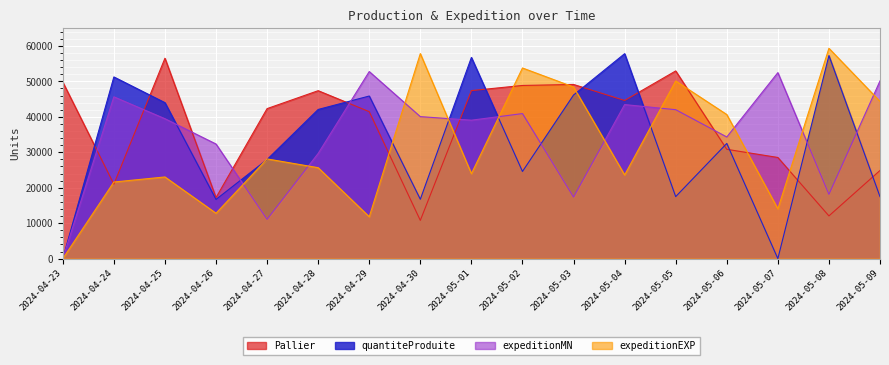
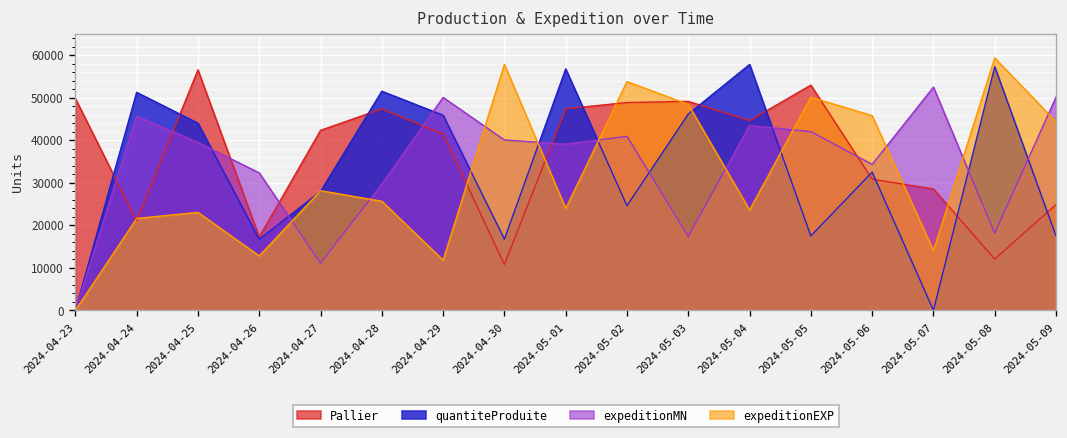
quantiteProduite, 2024-04-28: 42000 -> 51000
expeditionMN, 2024-04-29: 53000 -> 50000
expeditionEXP, 2024-05-06: 41000 -> 46000
